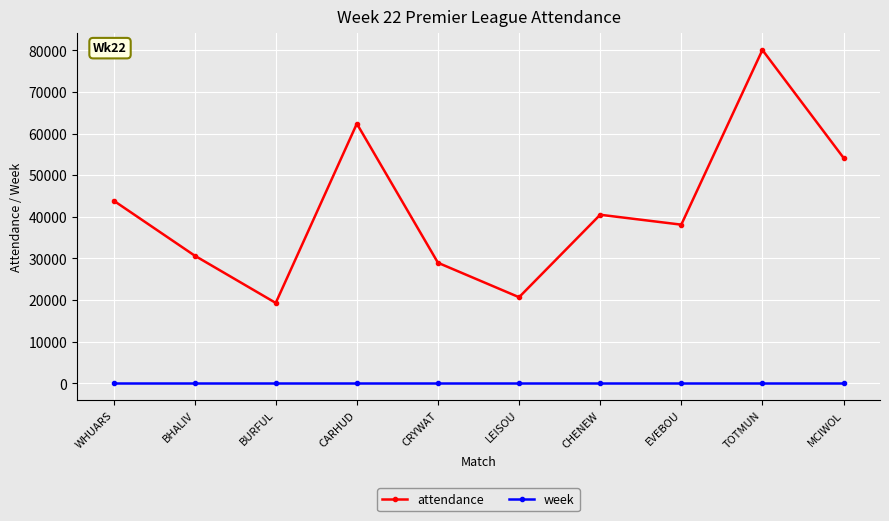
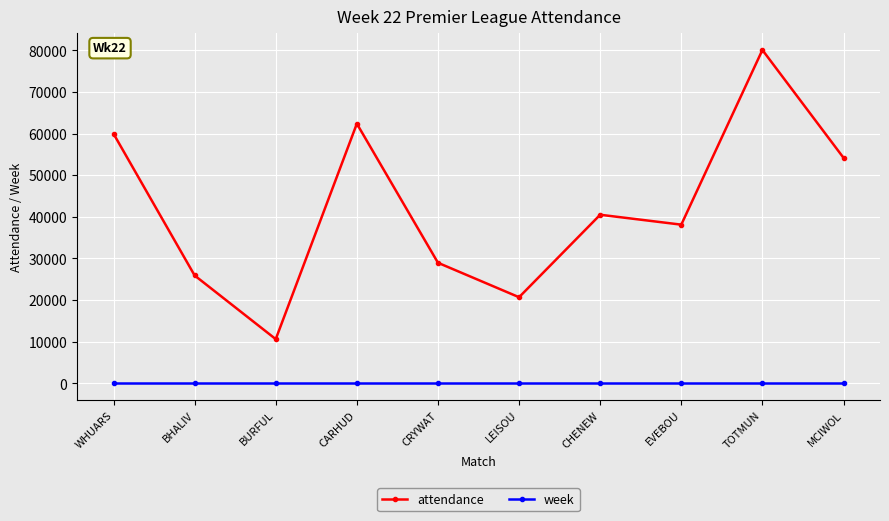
attendance, WHUARS: 44000 -> 60000
attendance, BHALIV: 31000 -> 26000
attendance, BURFUL: 19000 -> 11000
